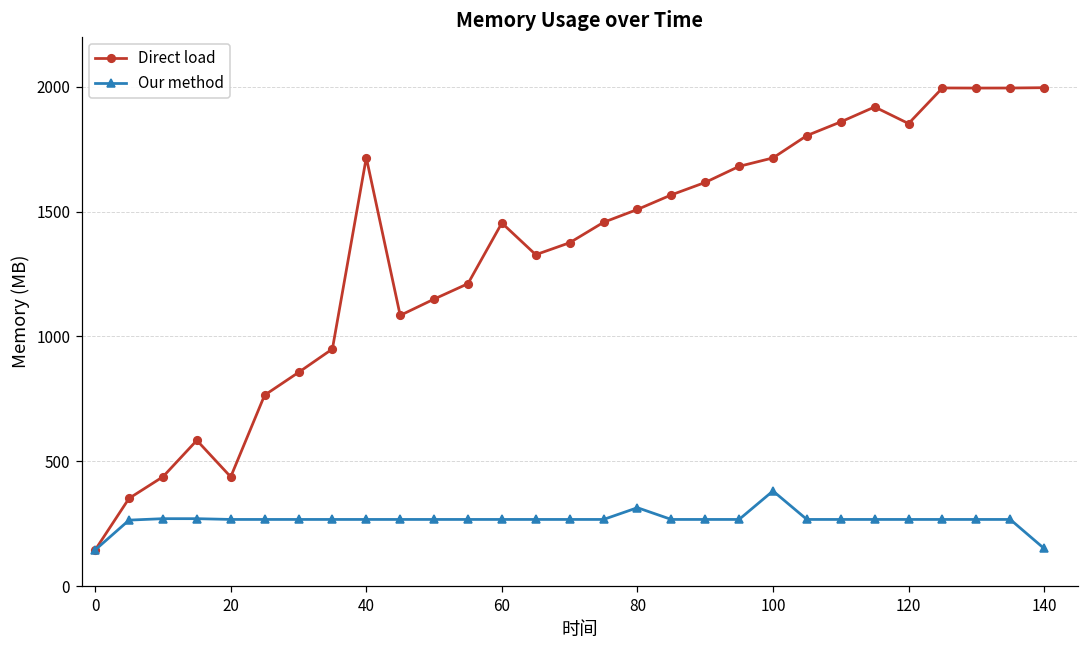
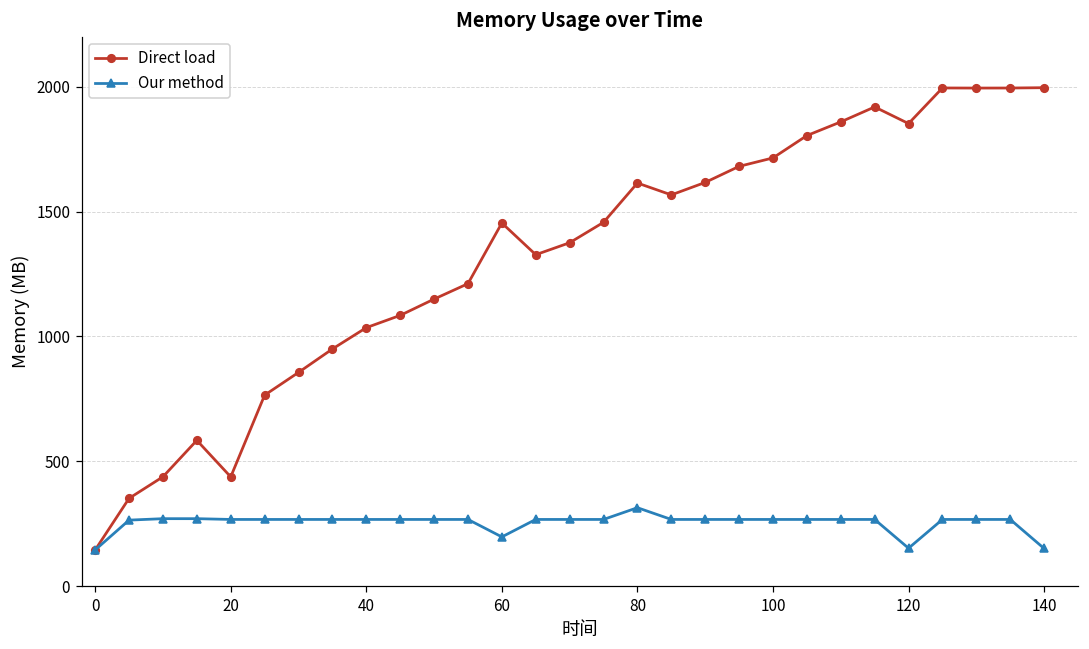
Direct load, 40: 1720 -> 1040
Our method, 60: 270 -> 200
Direct load, 80: 1510 -> 1610
Our method, 100: 380 -> 270
Our method, 120: 270 -> 150
